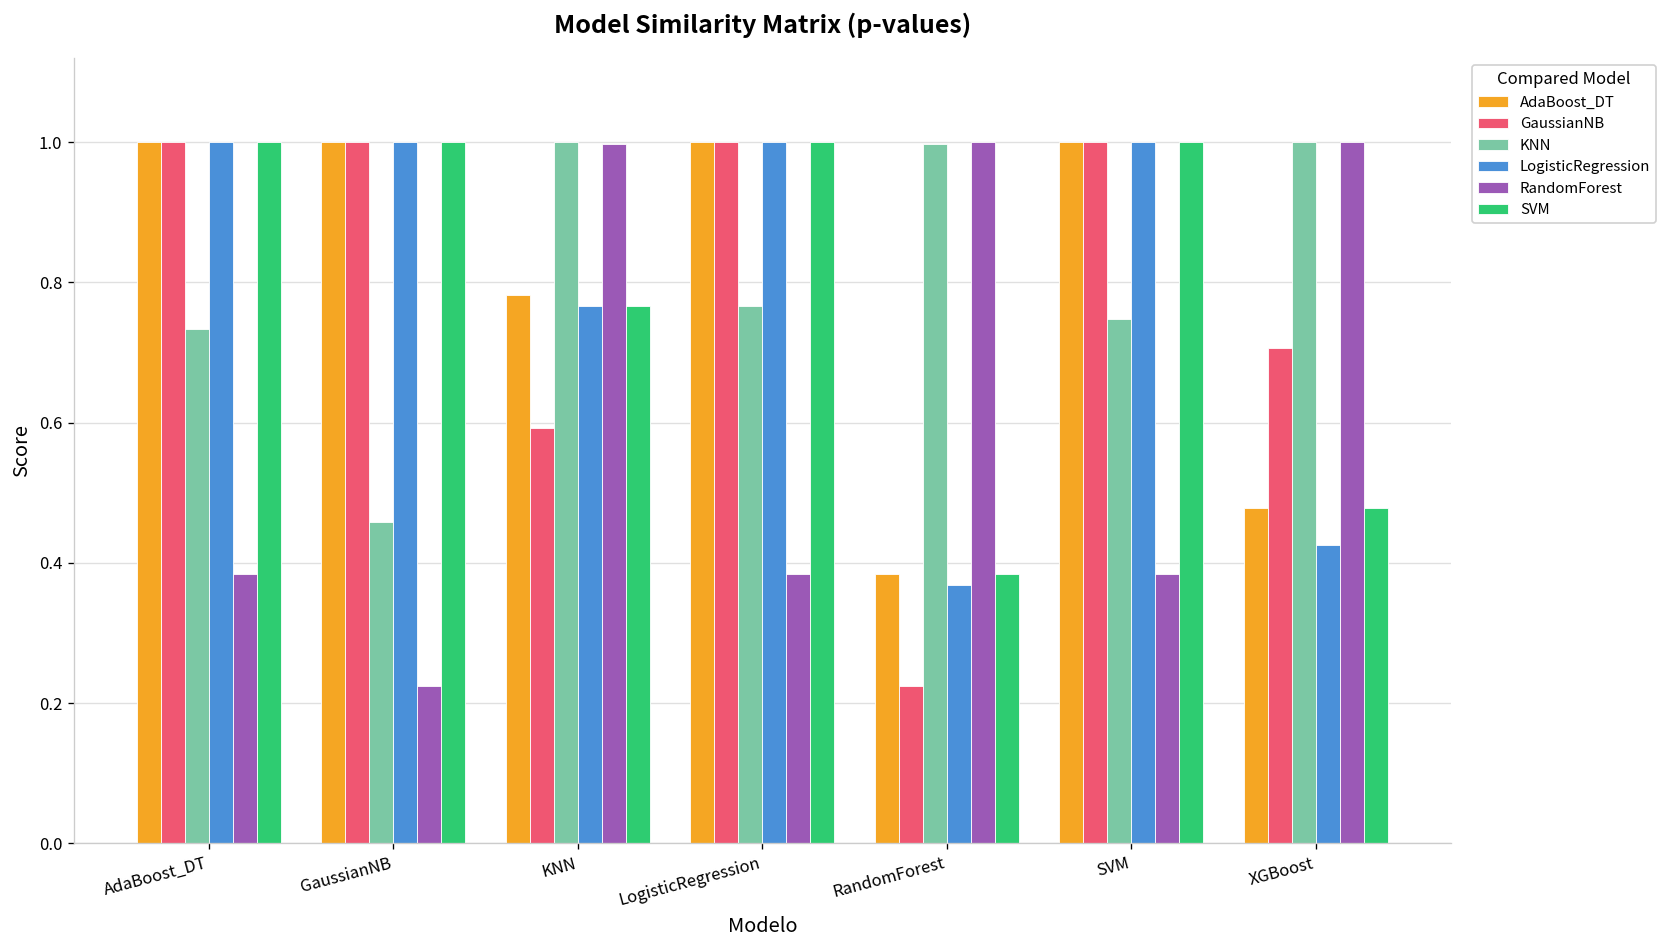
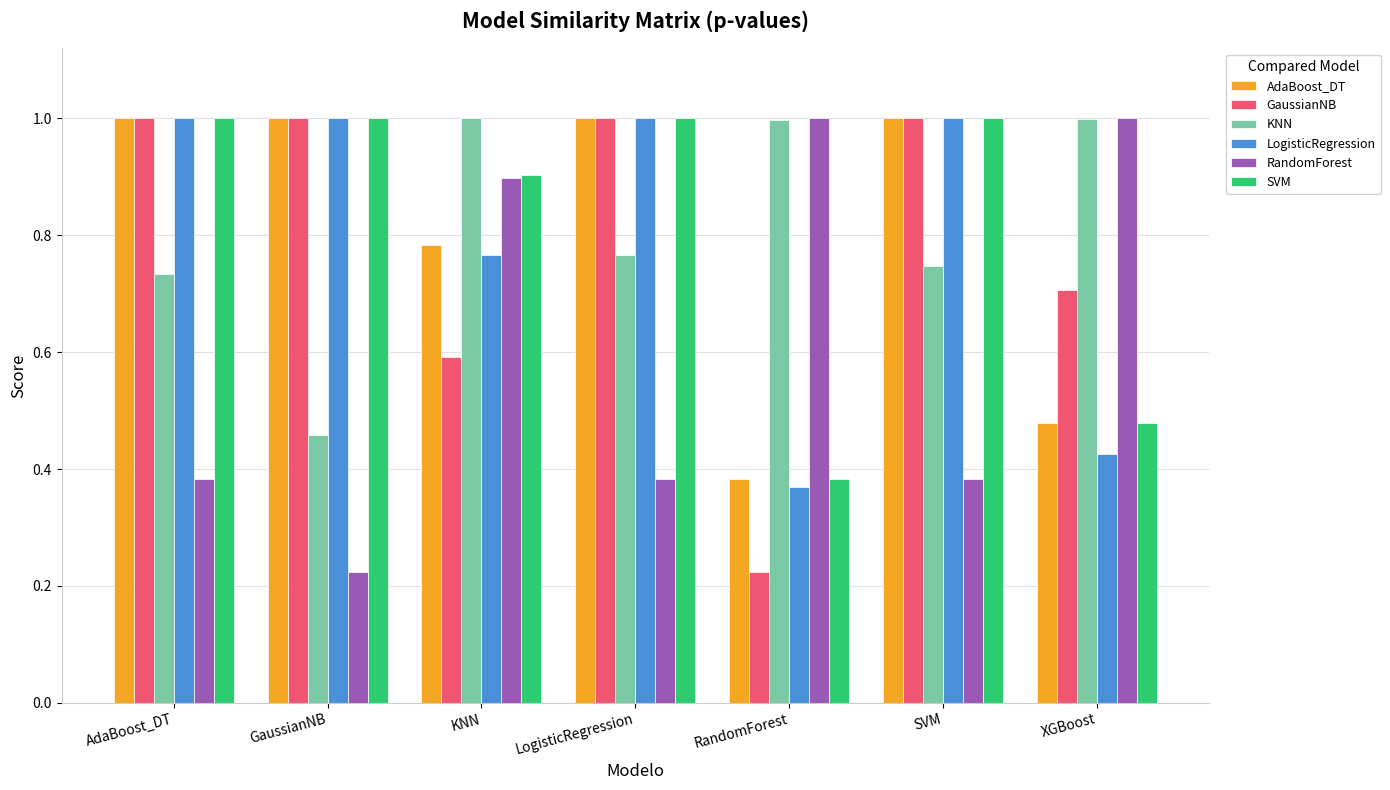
RandomForest, KNN: 1.00 -> 0.90
SVM, KNN: 0.77 -> 0.90
